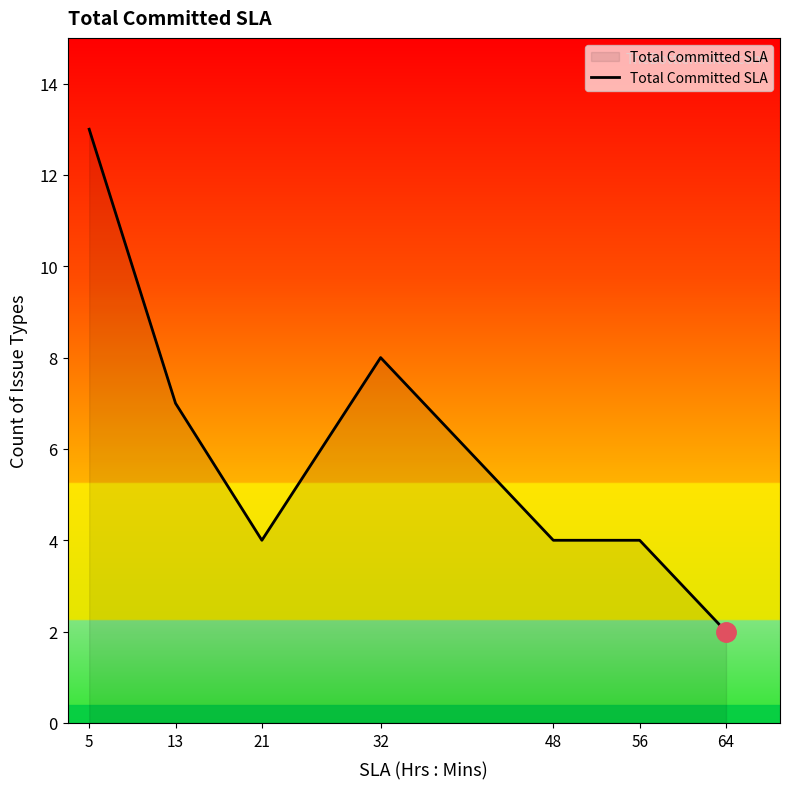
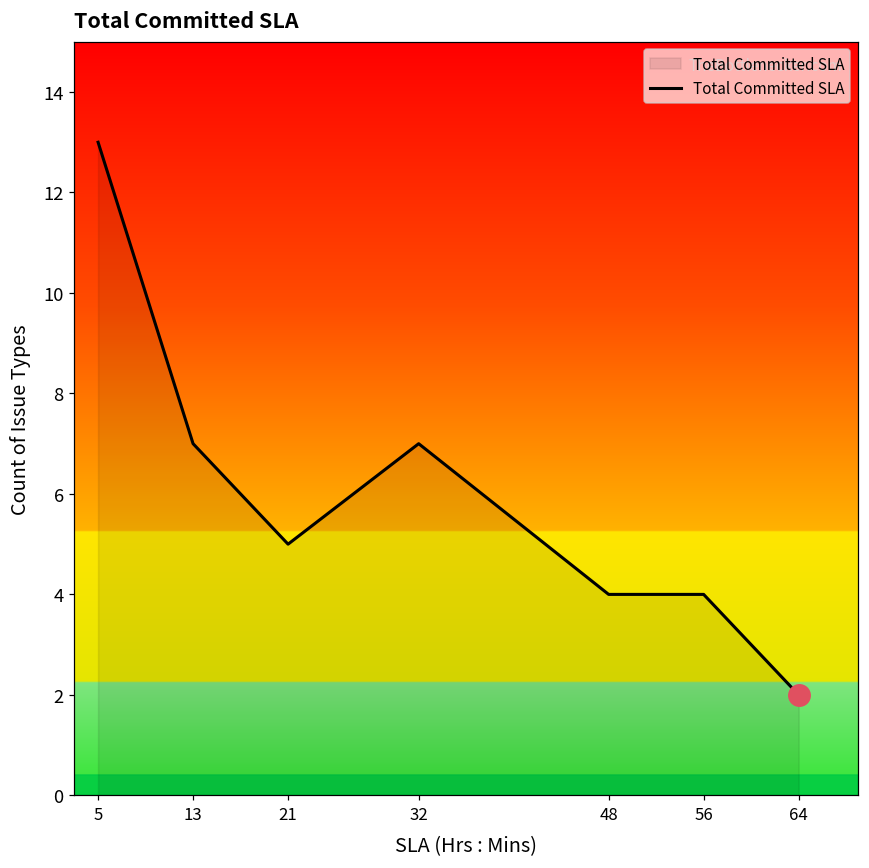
Total Committed SLA, 21: 4 -> 5
Total Committed SLA, 32: 8 -> 7
